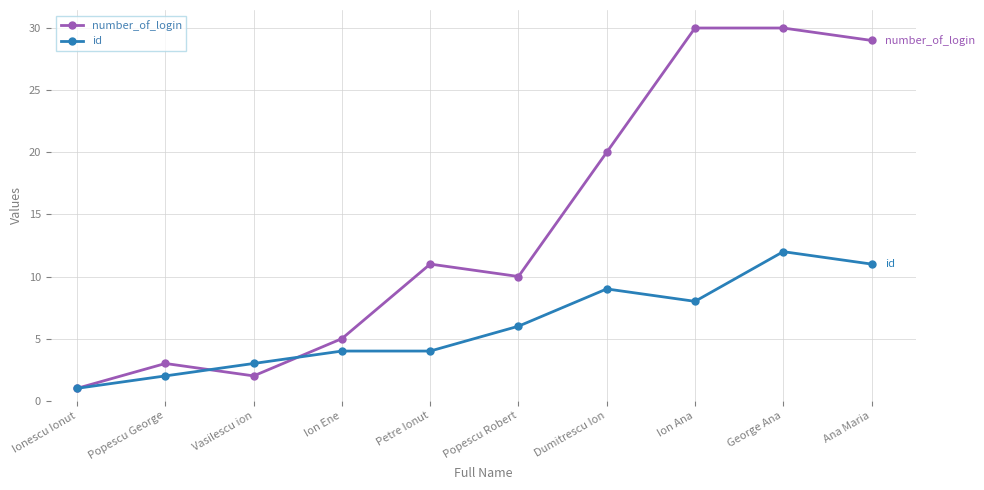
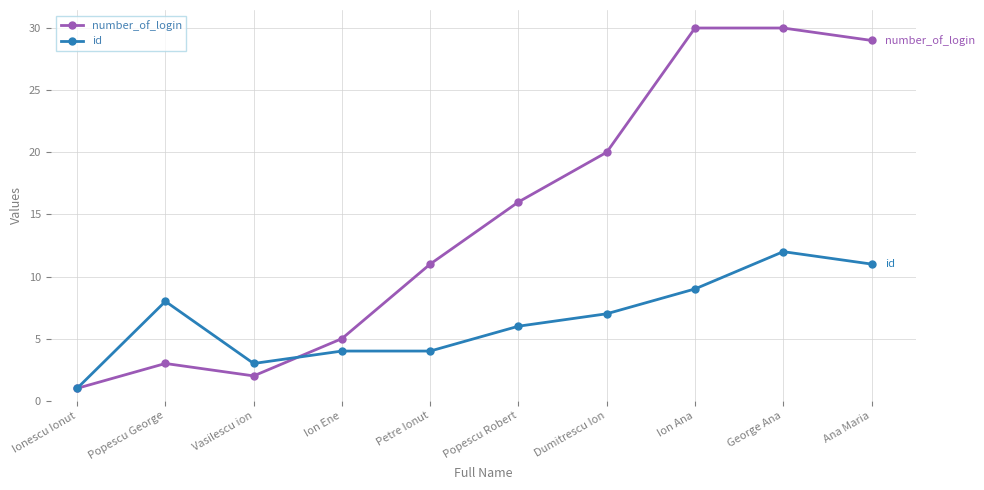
id, Popescu George: 2 -> 8
number_of_login, Popescu Robert: 10 -> 16
id, Dumitrescu Ion: 9 -> 7
id, Ion Ana: 8 -> 9
